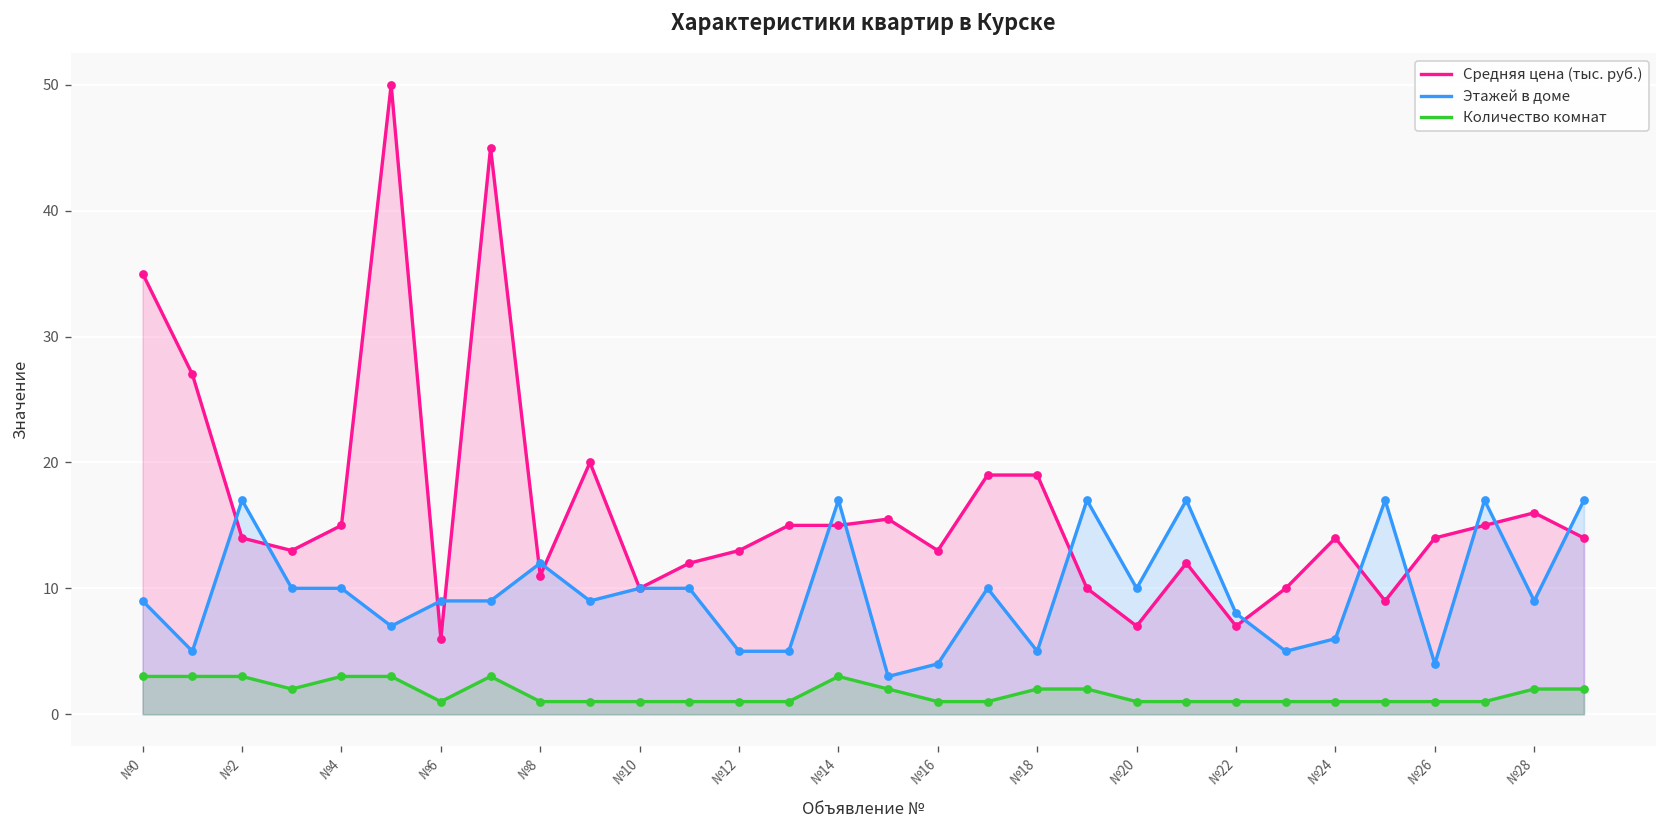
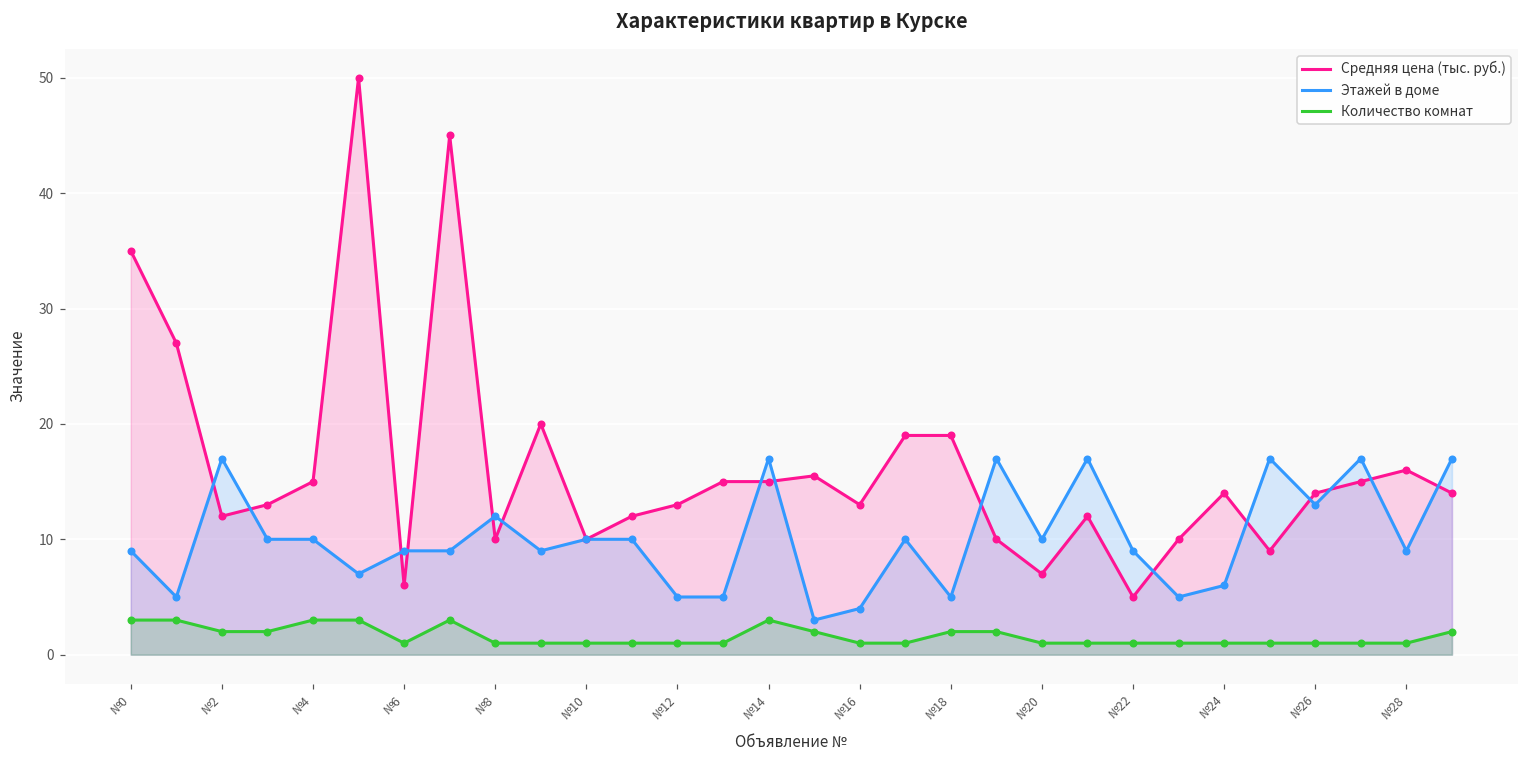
Средняя цена (тыс. руб.), №2: 14 -> 12
Количество комнат, №2: 3 -> 2
Средняя цена (тыс. руб.), №8: 11 -> 10
Средняя цена (тыс. руб.), №22: 7 -> 5
Этажей в доме, №22: 8 -> 9
Этажей в доме, №26: 4 -> 13
Количество комнат, №28: 2 -> 1
